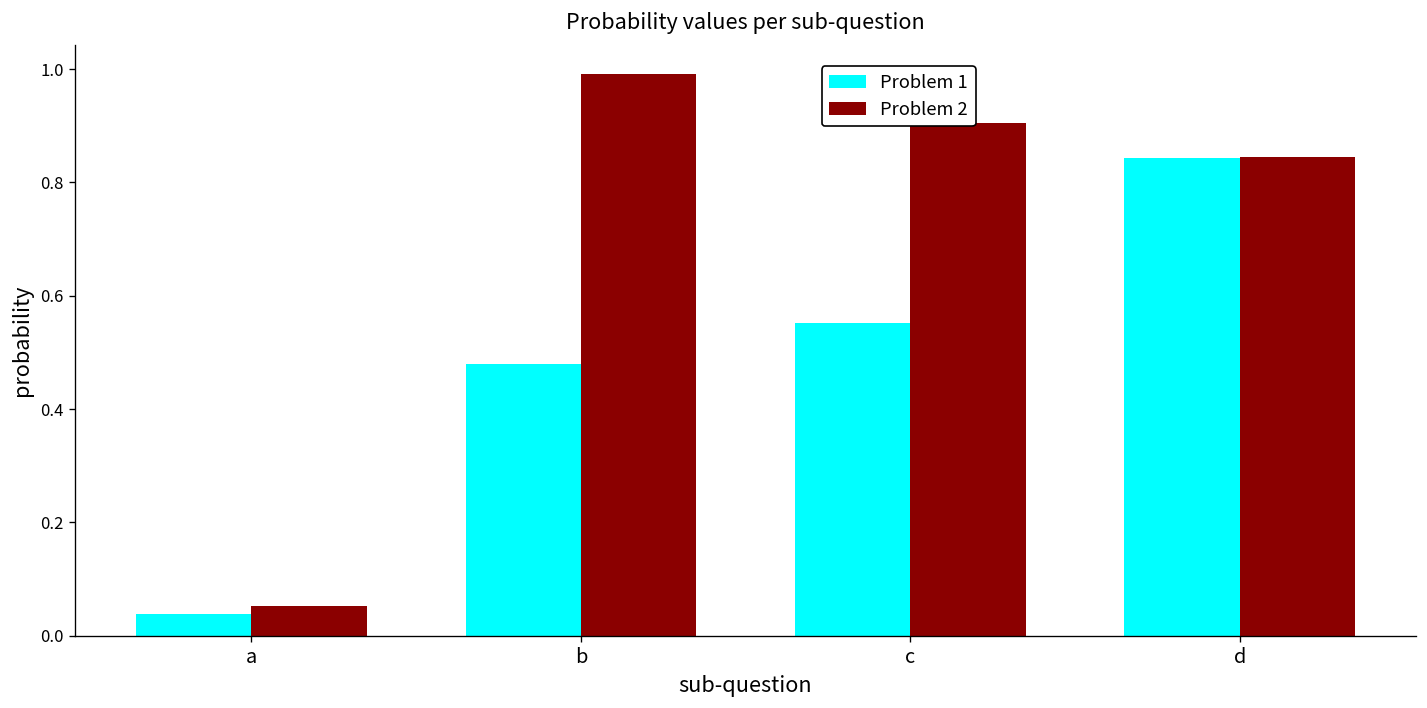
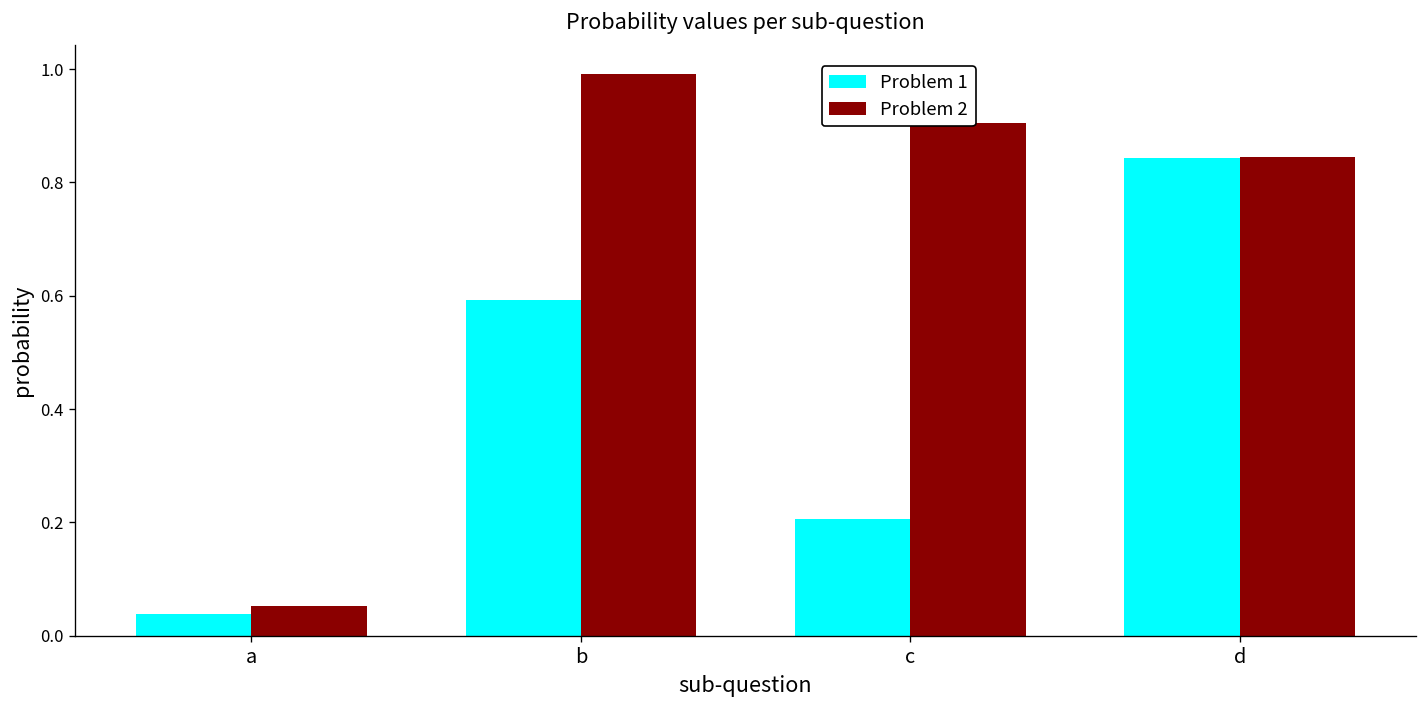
Problem 1, b: 0.48 -> 0.59
Problem 1, c: 0.55 -> 0.21
